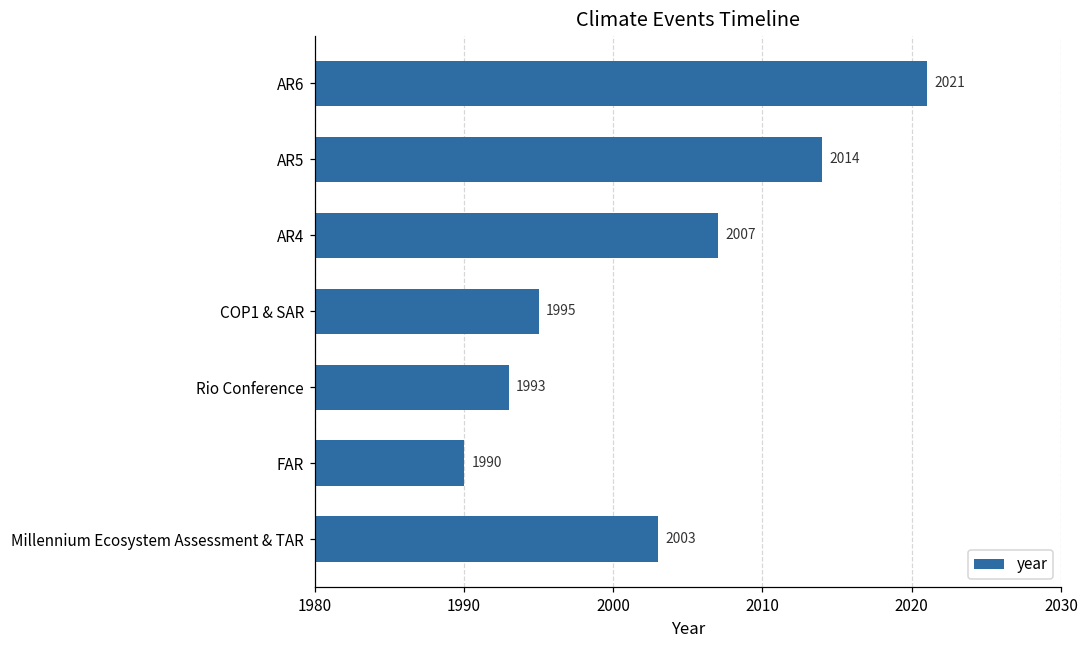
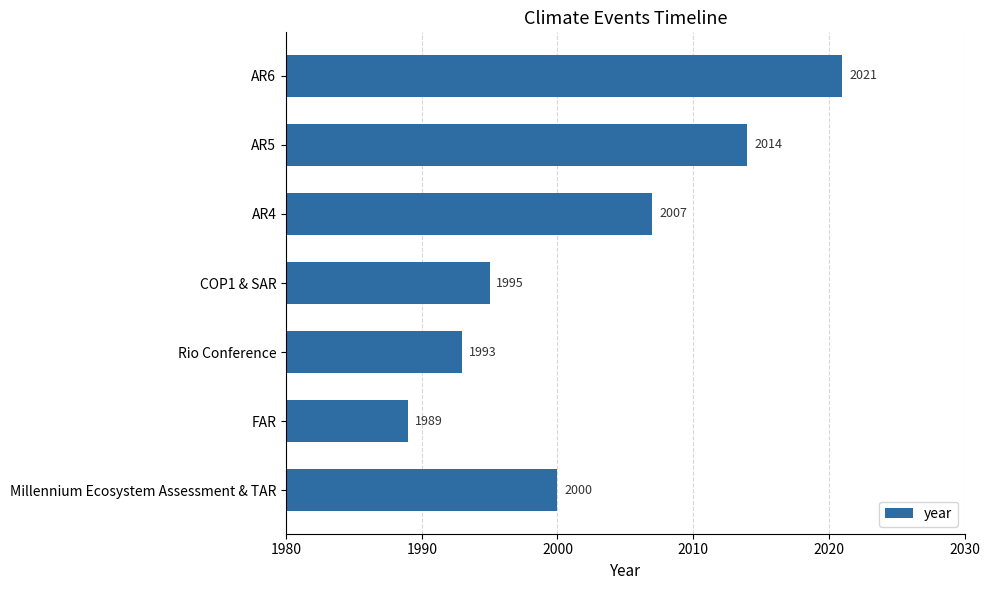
FAR: 1990 -> 1989
Millennium Ecosystem Assessment & TAR: 2003 -> 2000
